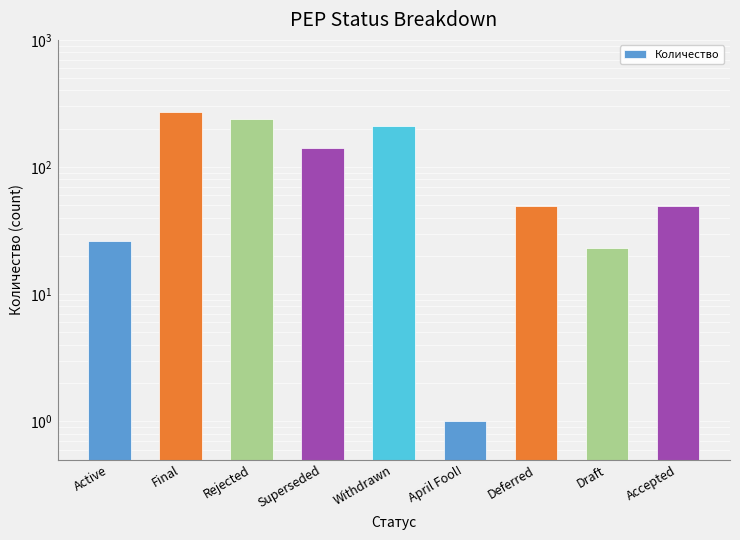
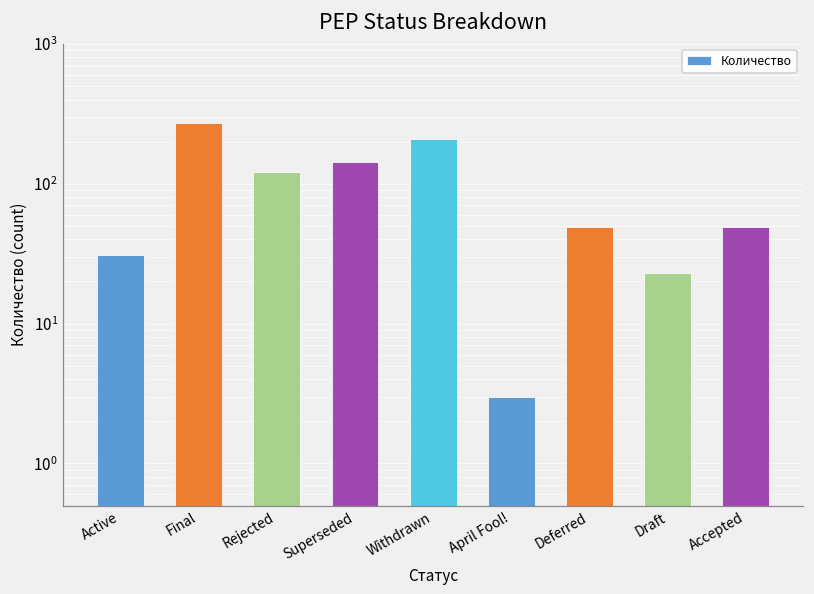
Active: 26 -> 31
Rejected: 240 -> 120
April Fool!: 1 -> 3
